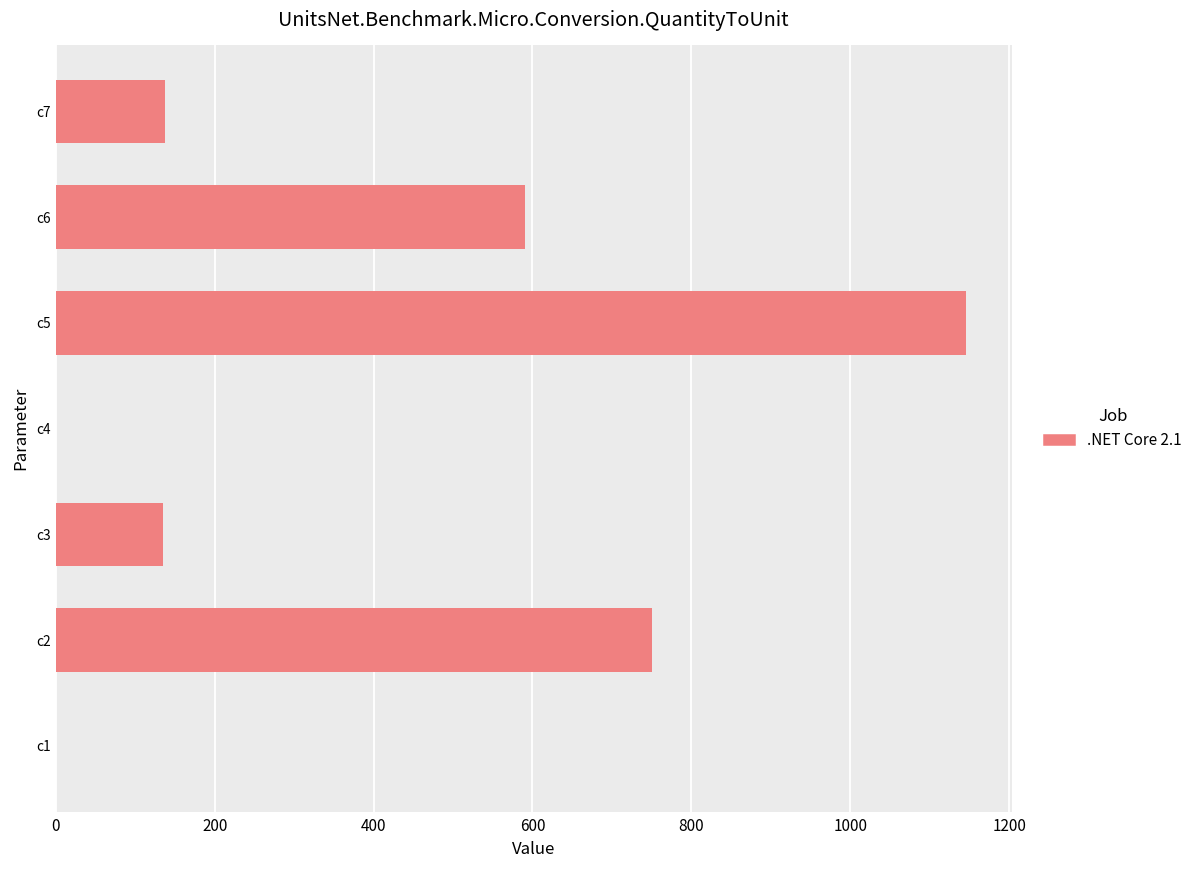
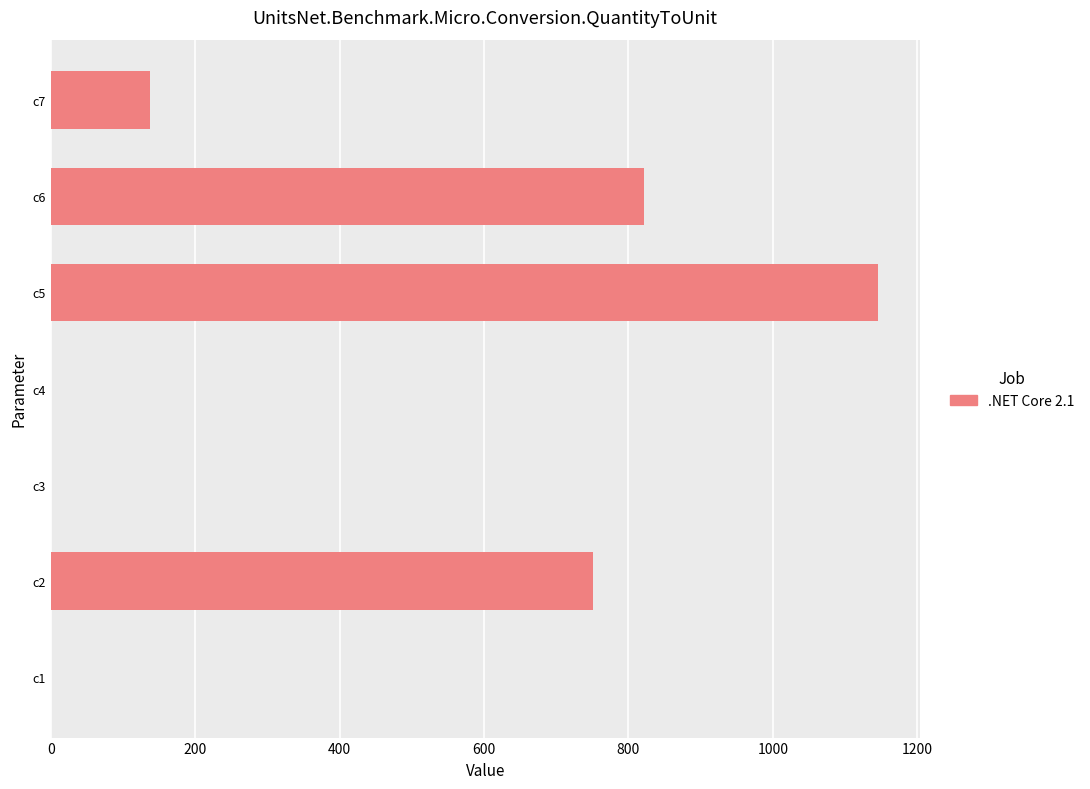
c6: 590 -> 820
c3: 130 -> 0
